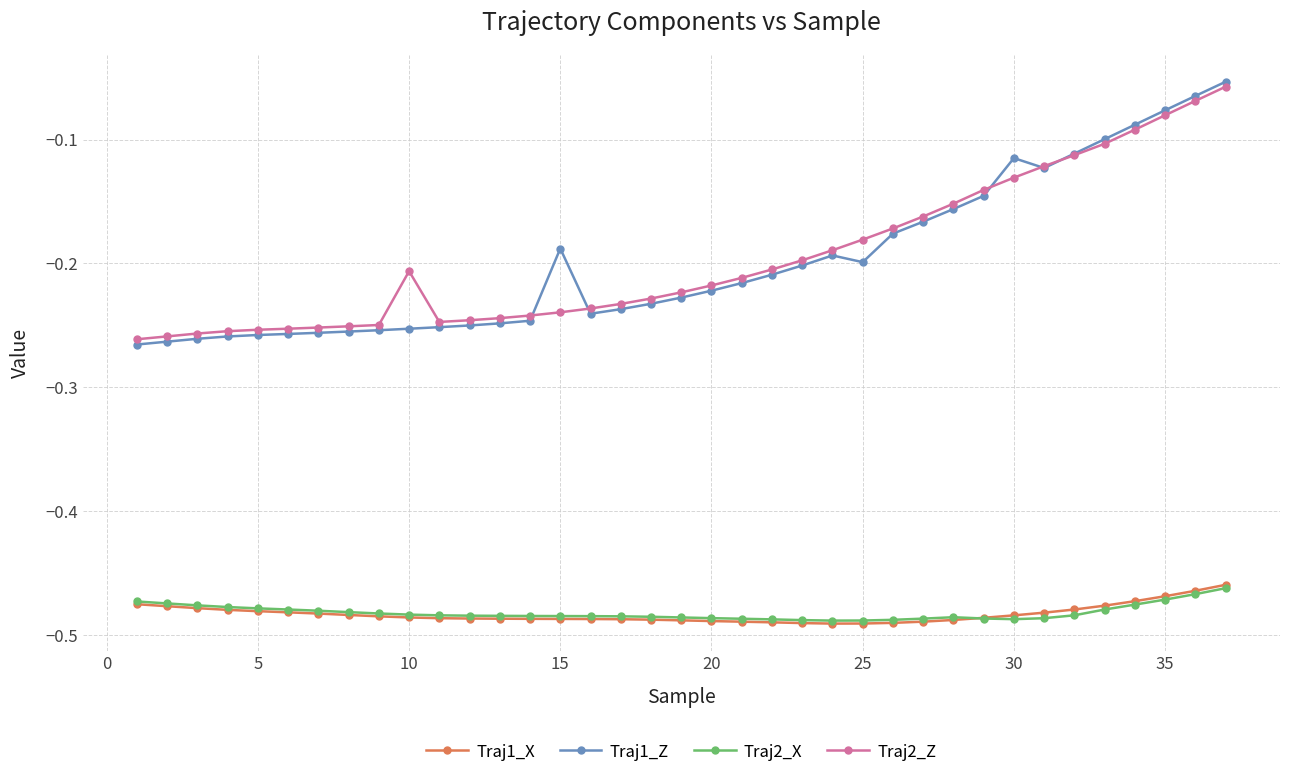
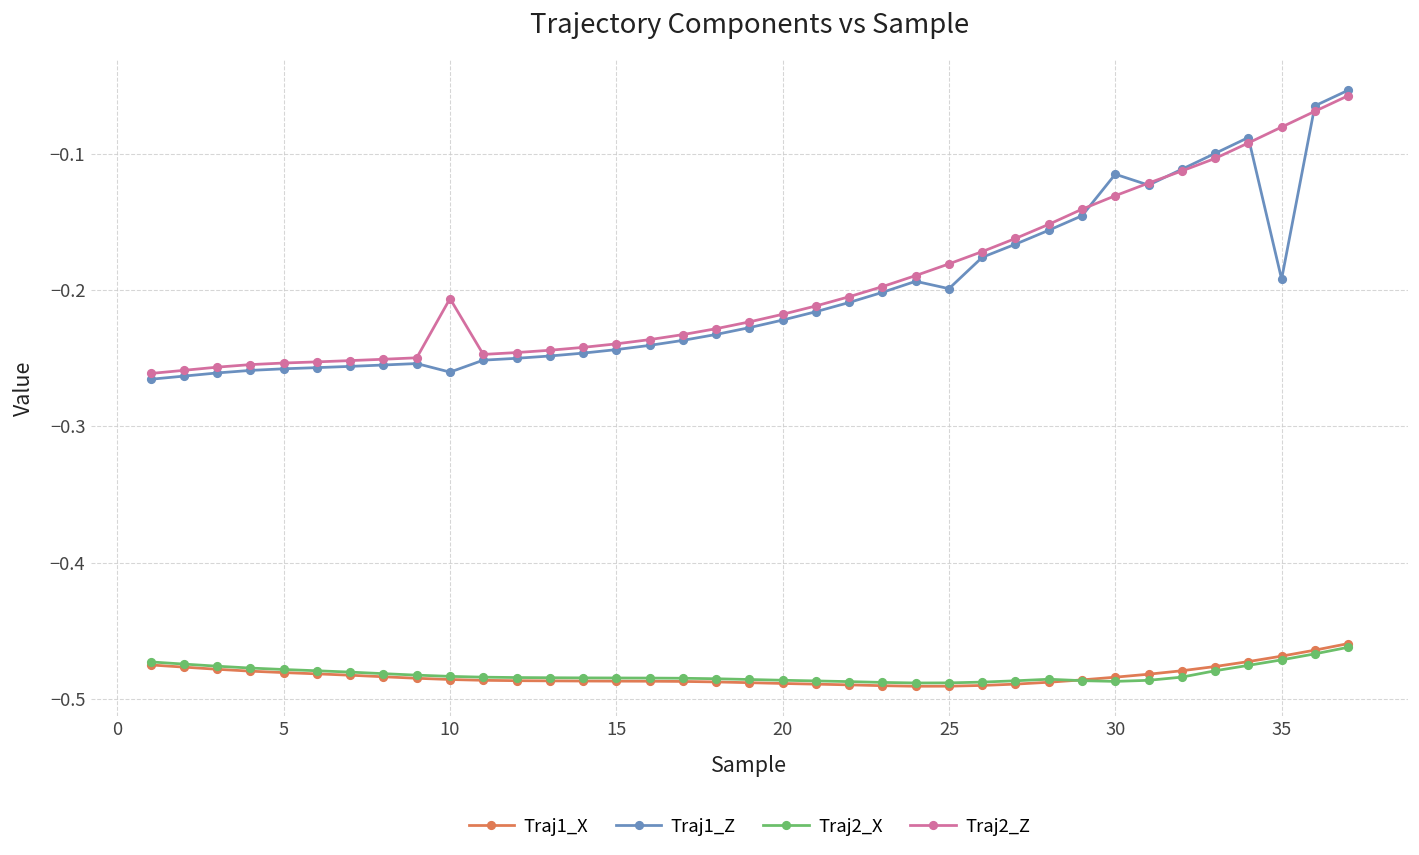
Traj1_Z, 10: -0.253 -> -0.260
Traj1_Z, 15: -0.188 -> -0.244
Traj1_Z, 35: -0.076 -> -0.192
